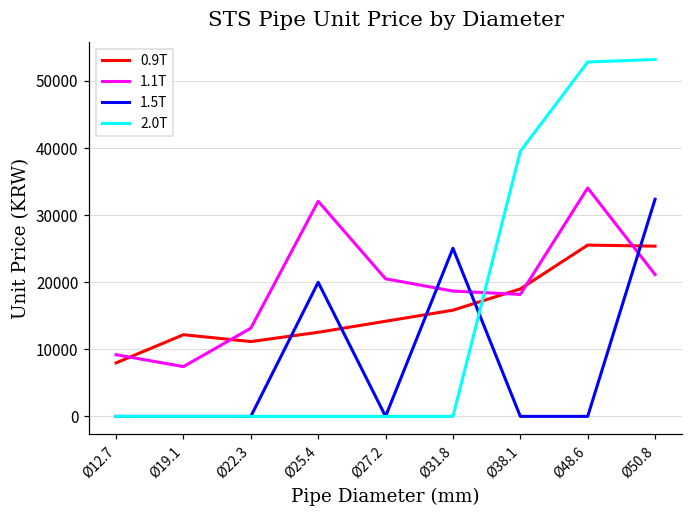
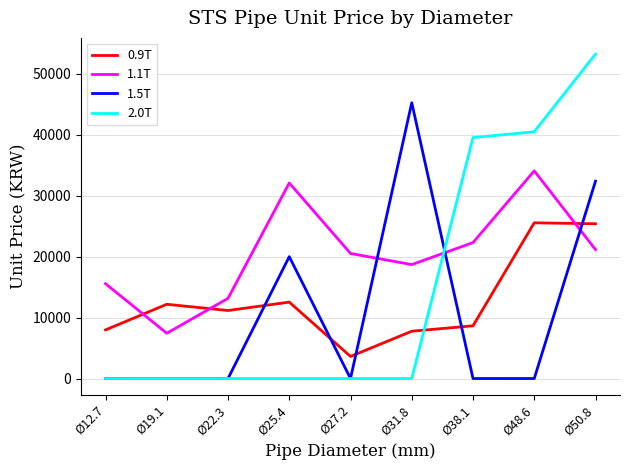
1.1T, Ø12.7: 9000 -> 16000
0.9T, Ø27.2: 14000 -> 4000
0.9T, Ø31.8: 16000 -> 8000
1.5T, Ø31.8: 25000 -> 45000
0.9T, Ø38.1: 19000 -> 9000
1.1T, Ø38.1: 18000 -> 22000
2.0T, Ø48.6: 53000 -> 40000
